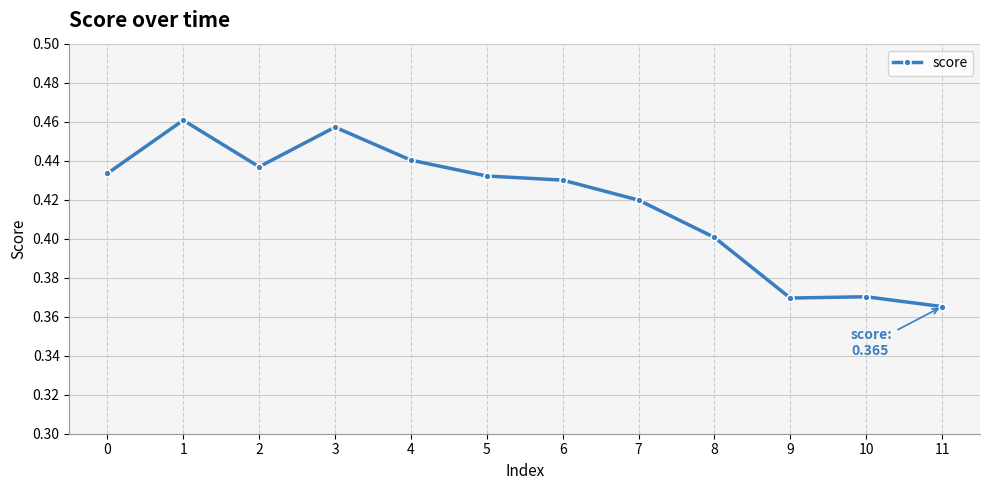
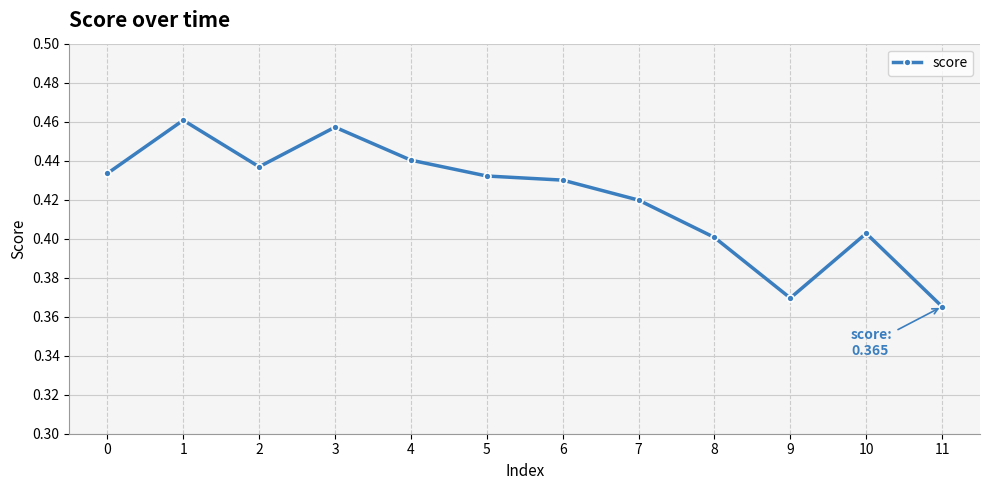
10: 0.370 -> 0.403
